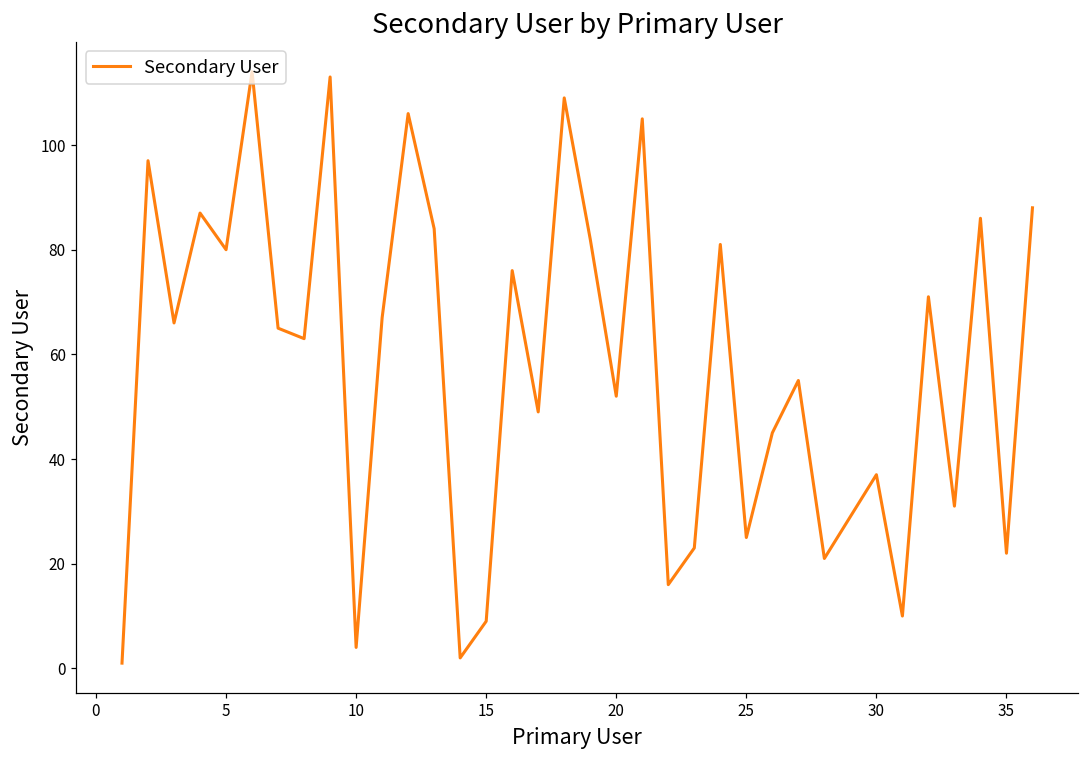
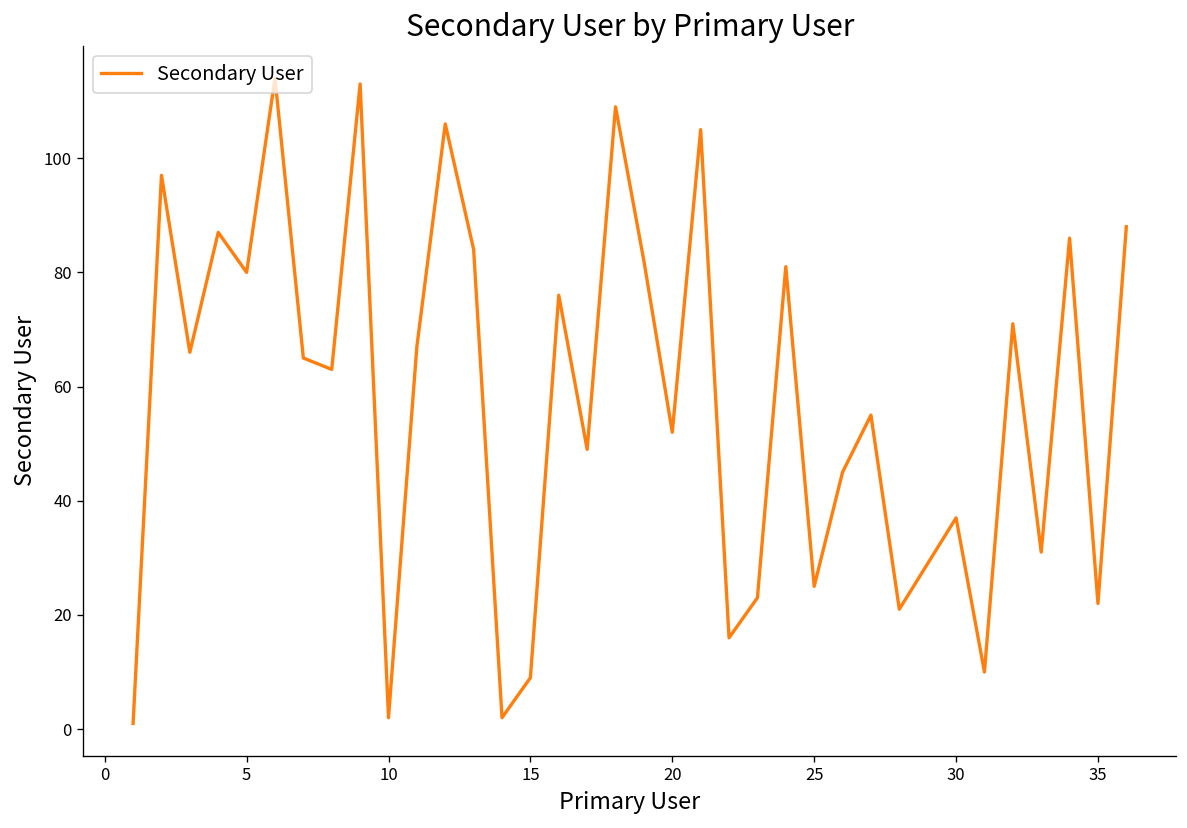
10: 4 -> 2
